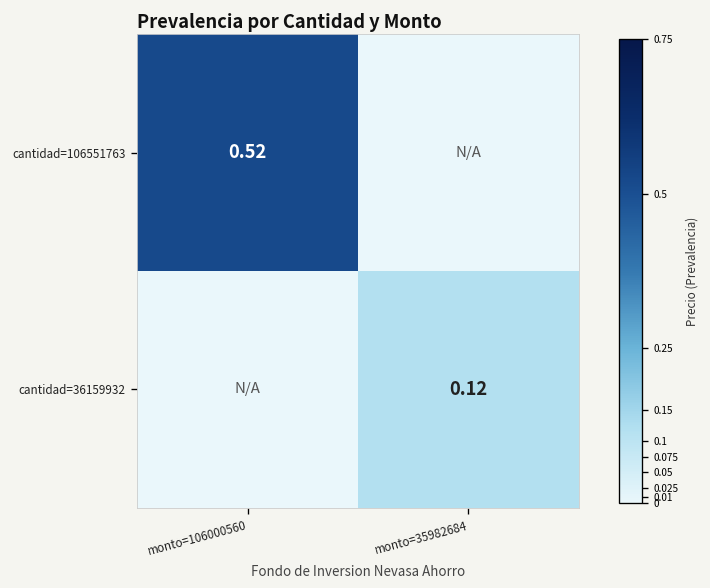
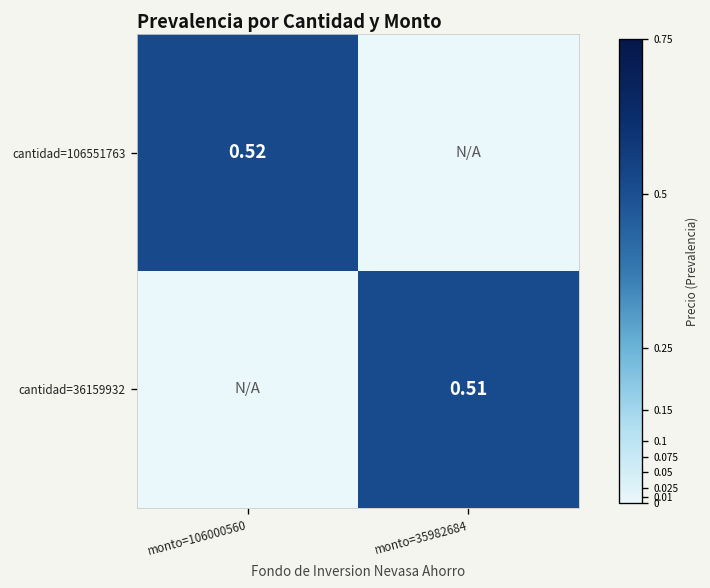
cantidad=36159932, monto=35982684: 0.12 -> 0.51
